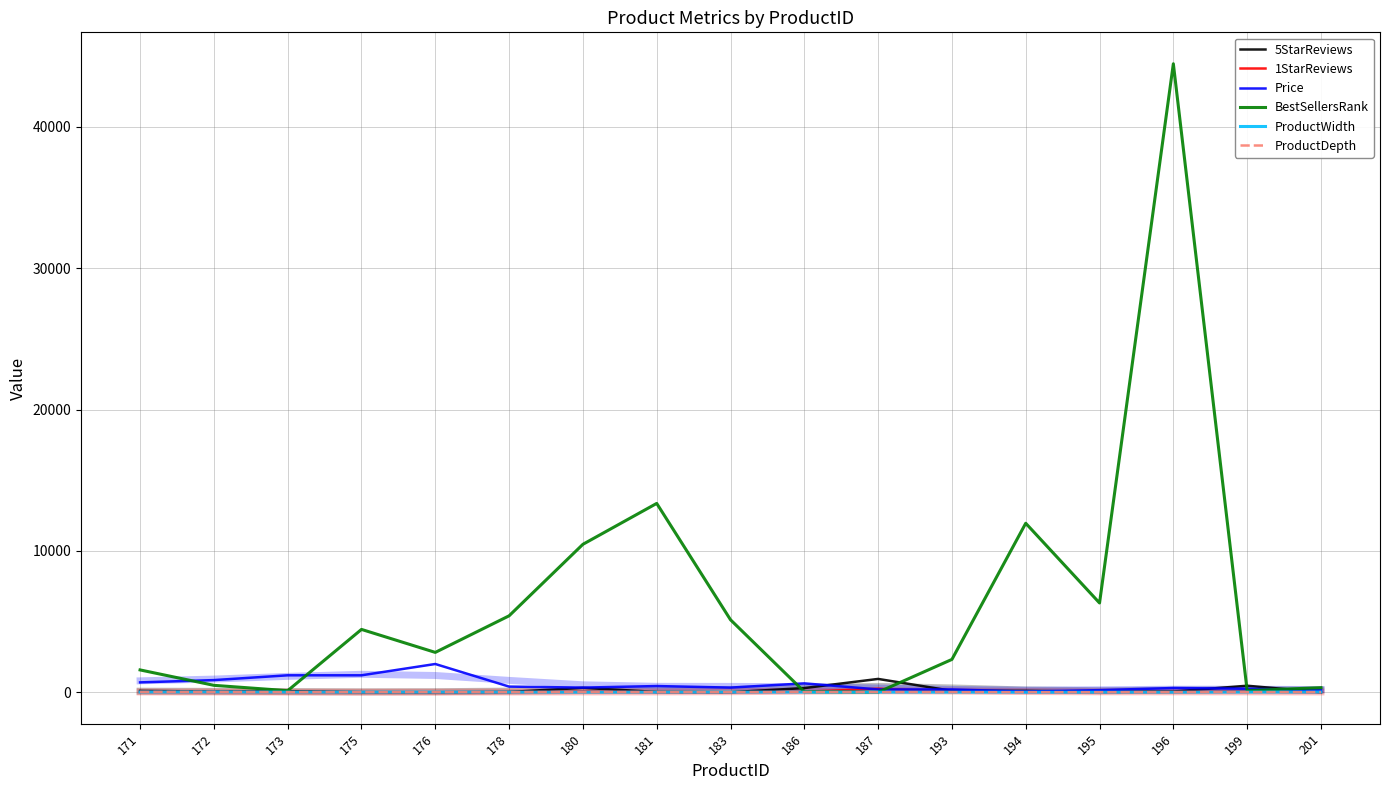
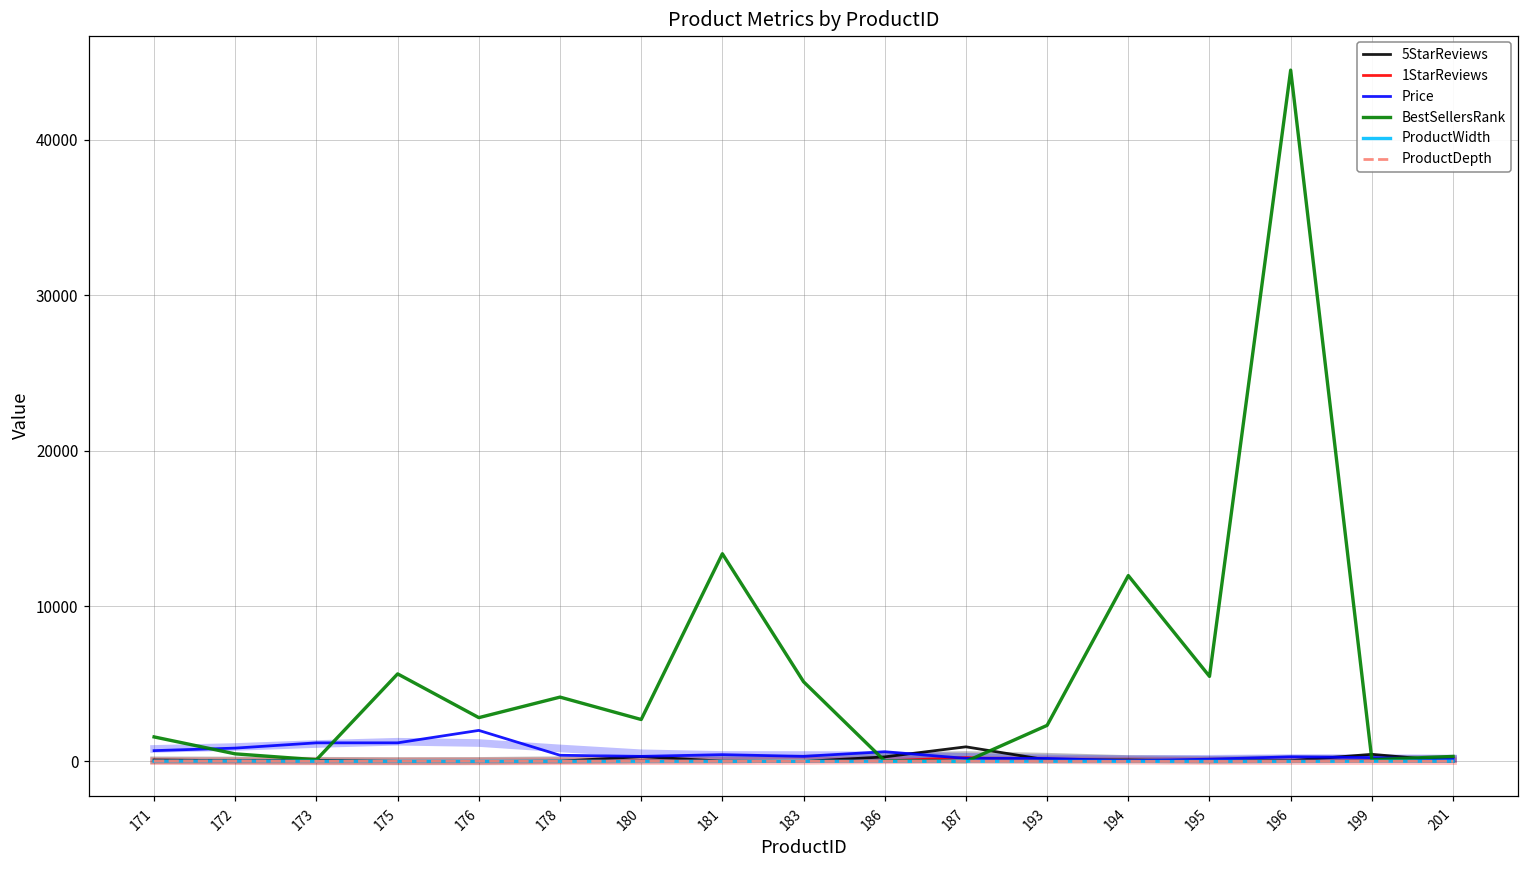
BestSellersRank, 175: 4400 -> 5600
BestSellersRank, 178: 5400 -> 4100
BestSellersRank, 180: 10500 -> 2700
BestSellersRank, 195: 6300 -> 5500
